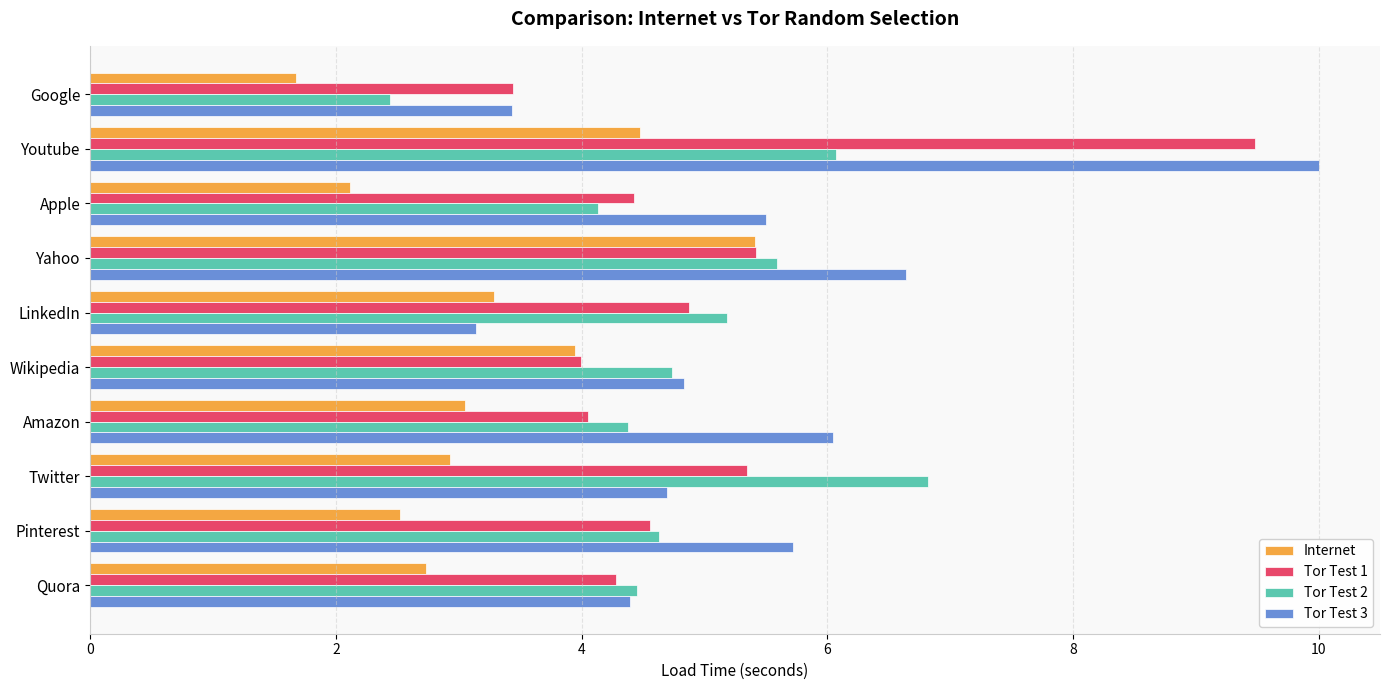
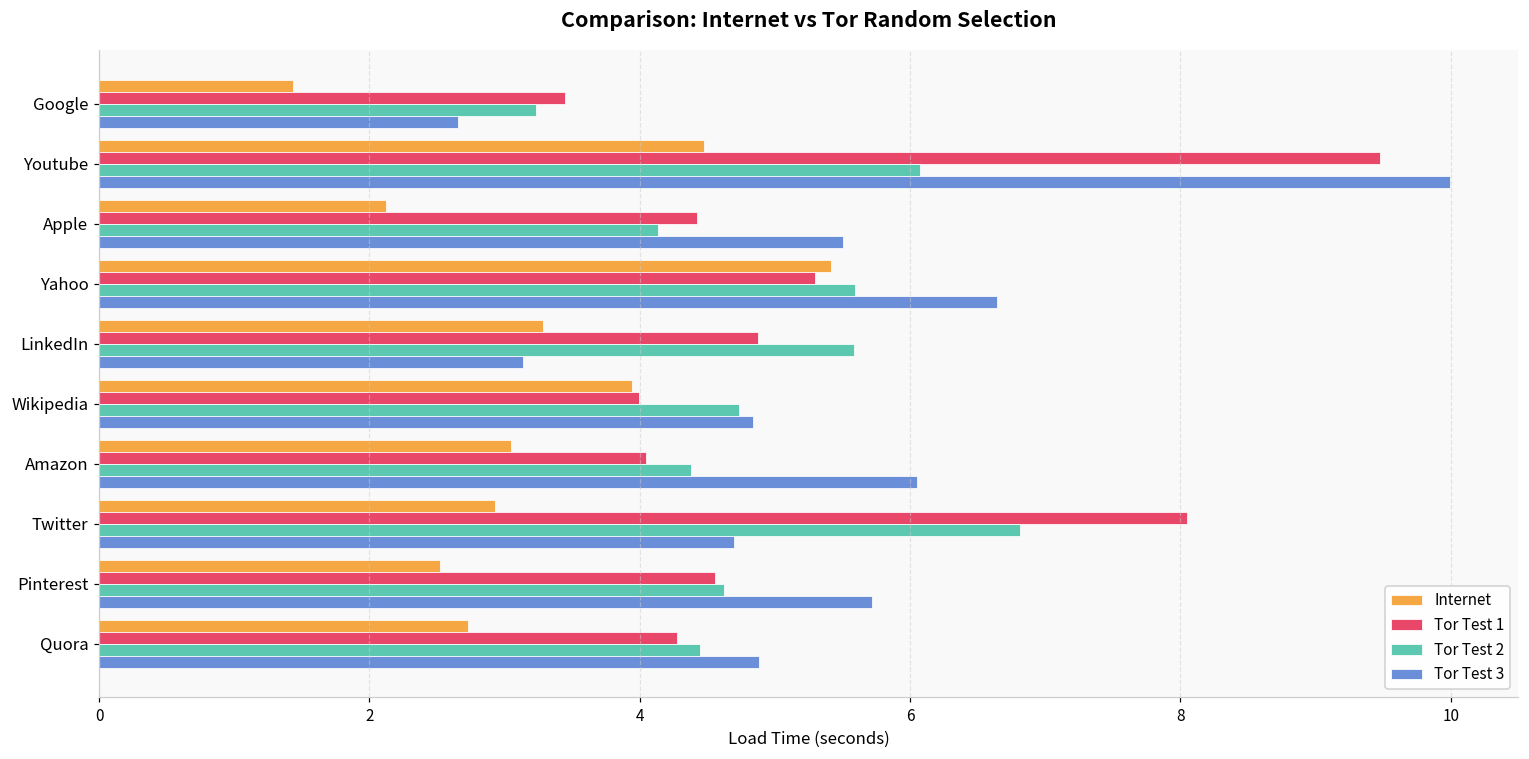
Internet, Google: 1.68 -> 1.43
Tor Test 2, Google: 2.44 -> 3.23
Tor Test 3, Google: 3.44 -> 2.66
Tor Test 1, Yahoo: 5.42 -> 5.30
Tor Test 2, LinkedIn: 5.18 -> 5.58
Tor Test 1, Twitter: 5.34 -> 8.05
Tor Test 3, Quora: 4.39 -> 4.88
